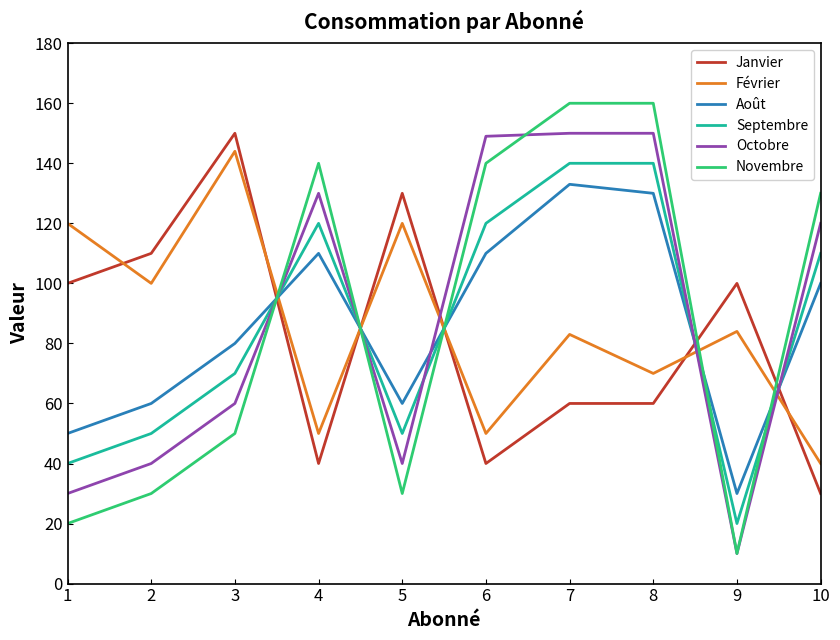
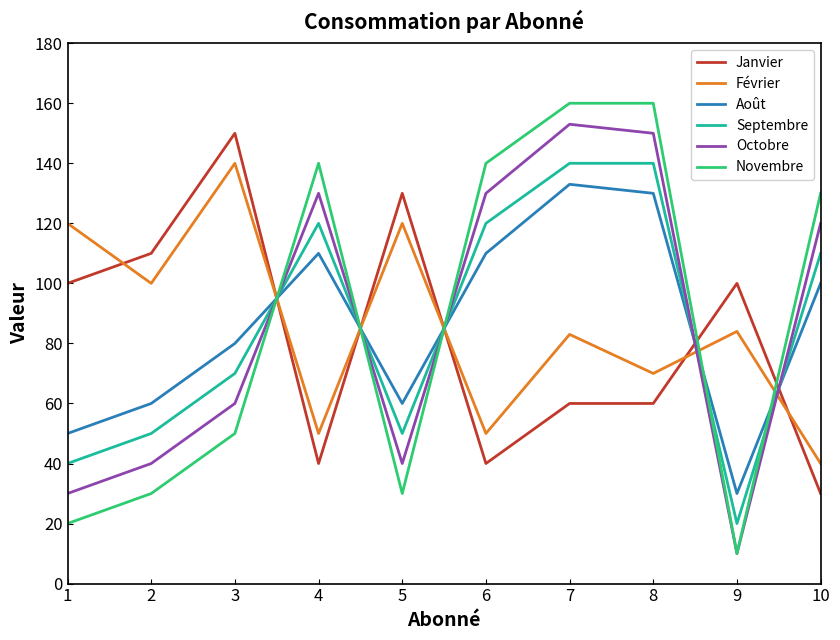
Février, 3: 144 -> 140
Octobre, 6: 149 -> 130
Octobre, 7: 150 -> 153
